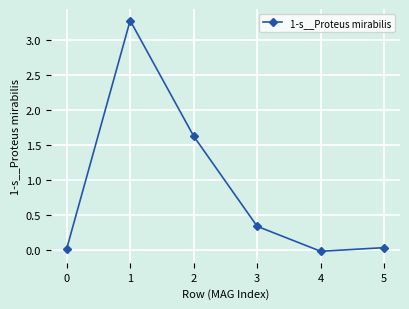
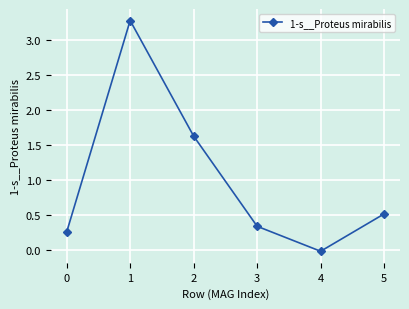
0: 0.0 -> 0.3
5: 0.0 -> 0.5
